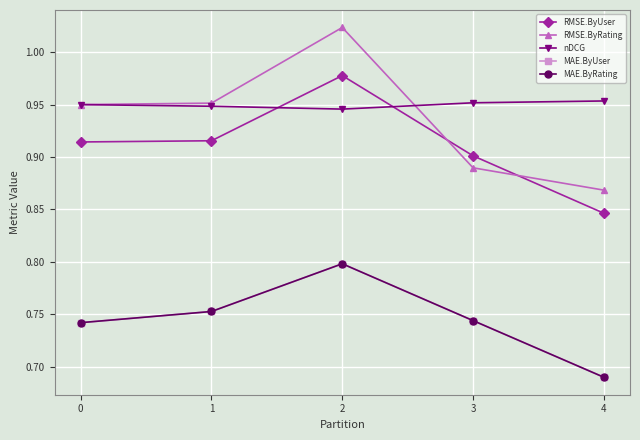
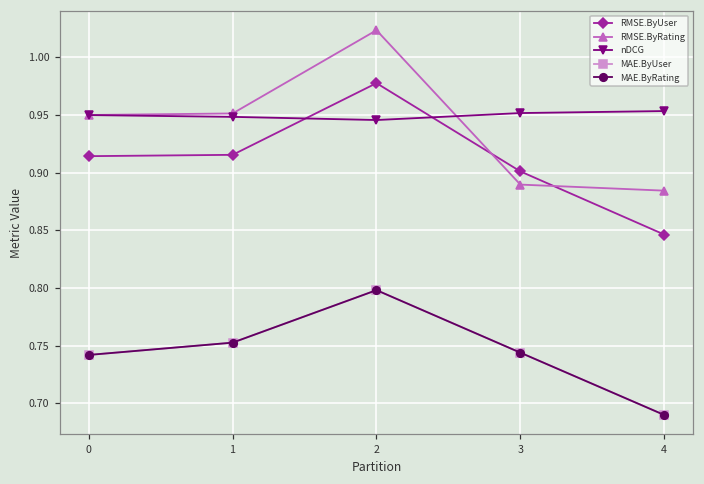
RMSE.ByRating, 4: 0.868 -> 0.884
